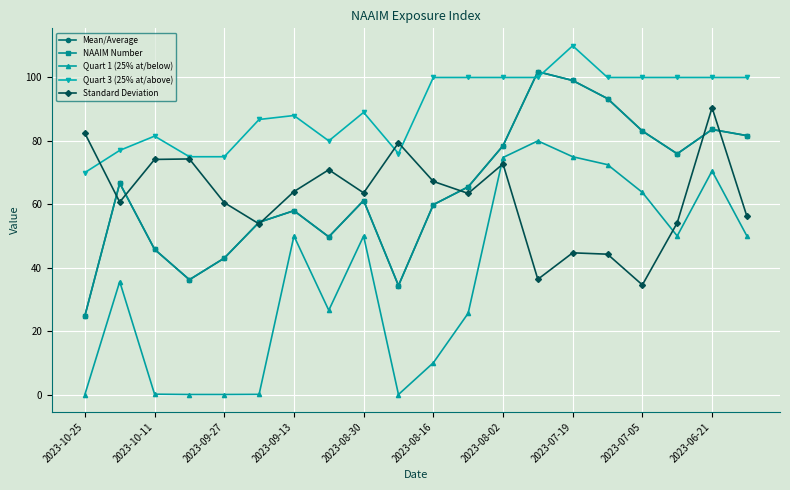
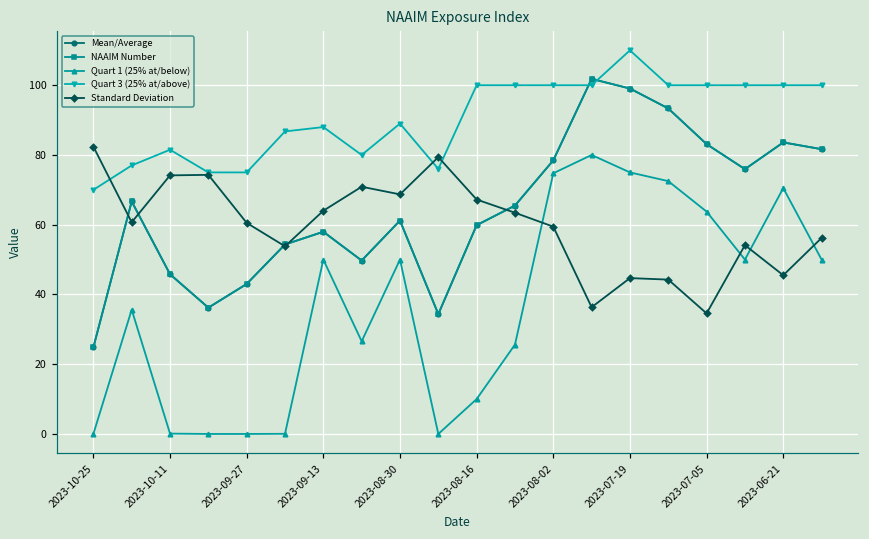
Standard Deviation, 2023-08-30: 64 -> 69
Standard Deviation, 2023-08-02: 73 -> 59
Standard Deviation, 2023-06-21: 90 -> 46
